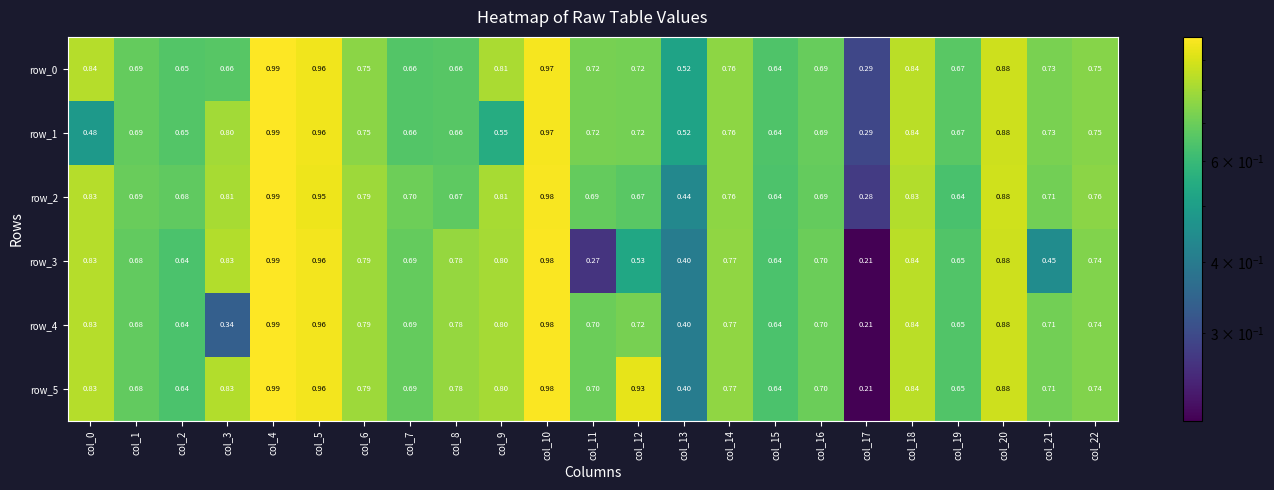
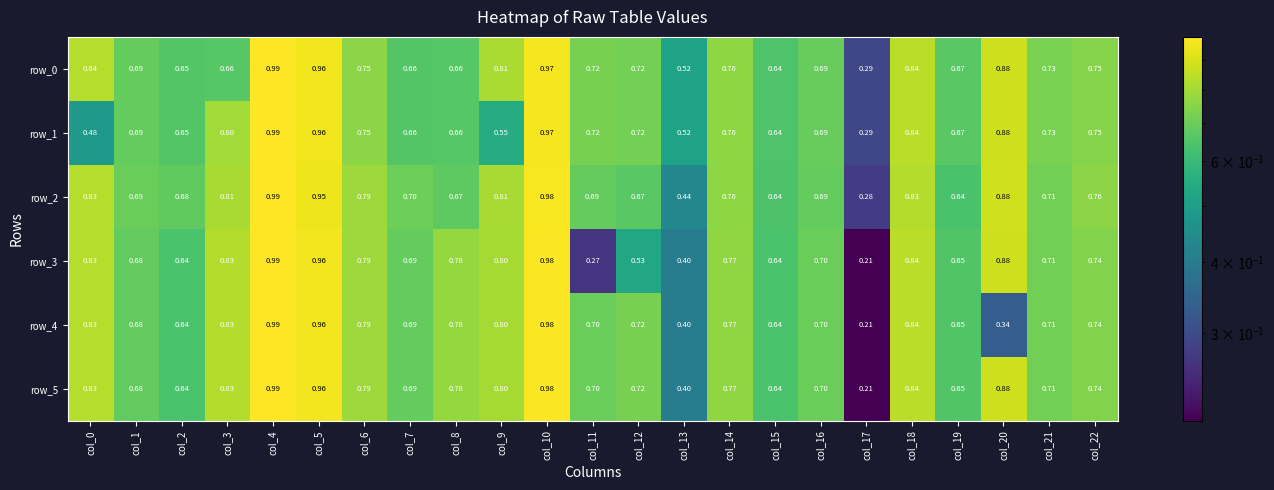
row_3, col_21: 0.45 -> 0.71
row_4, col_3: 0.34 -> 0.83
row_4, col_20: 0.88 -> 0.34
row_5, col_12: 0.93 -> 0.72
